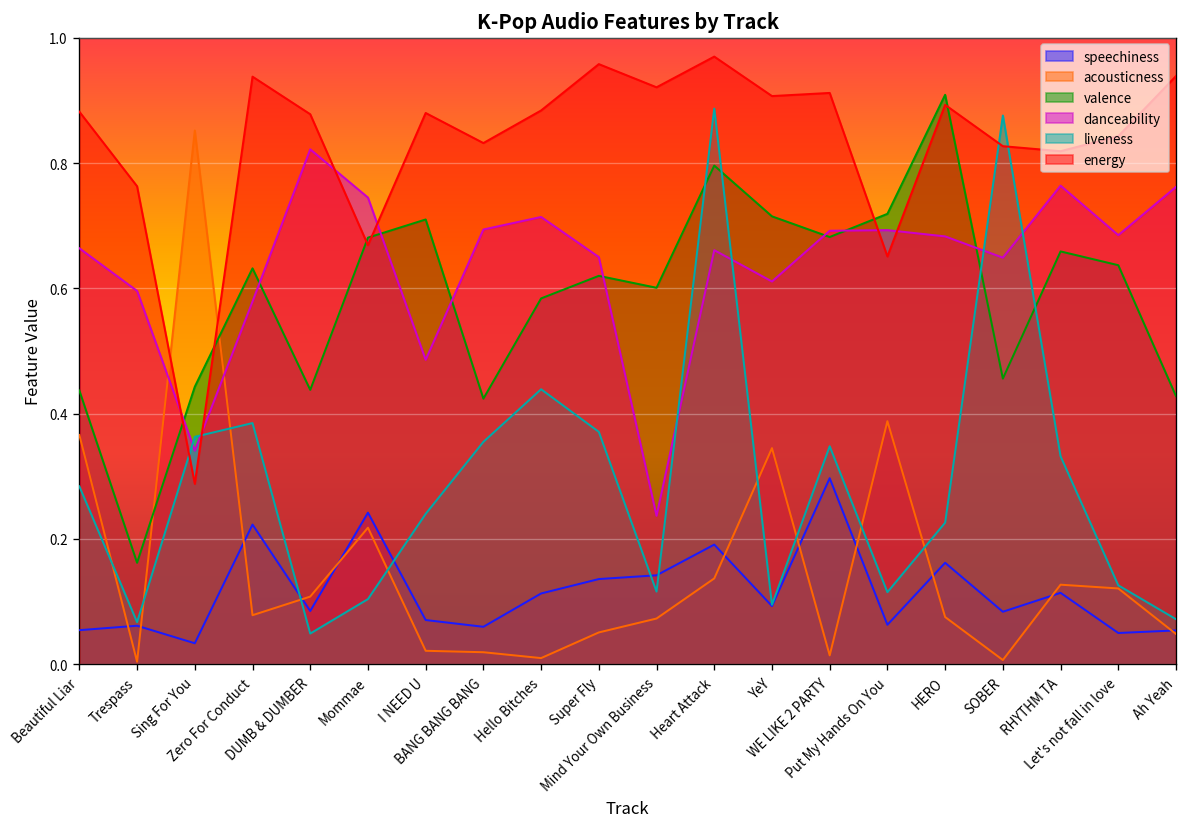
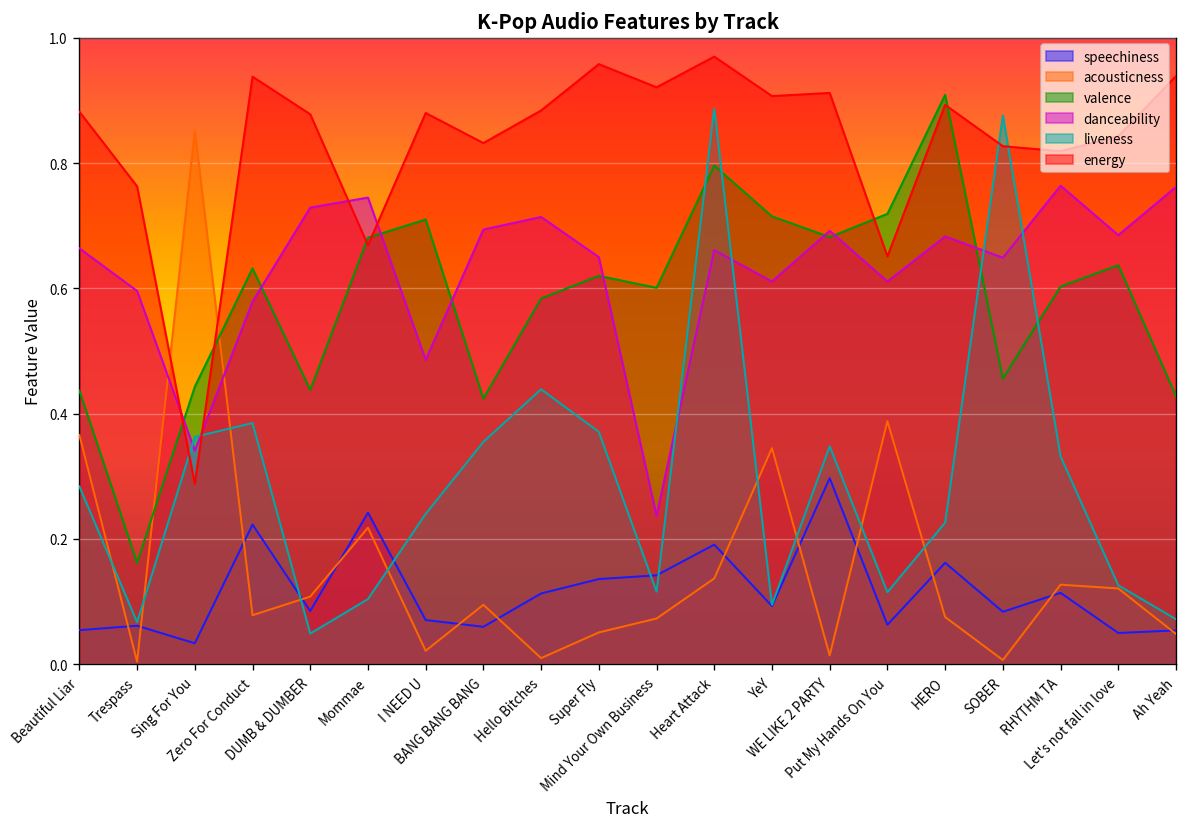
danceability, DUMB & DUMBER: 0.82 -> 0.73
acousticness, BANG BANG BANG: 0.02 -> 0.09
danceability, Put My Hands On You: 0.69 -> 0.61
valence, RHYTHM TA: 0.66 -> 0.60
